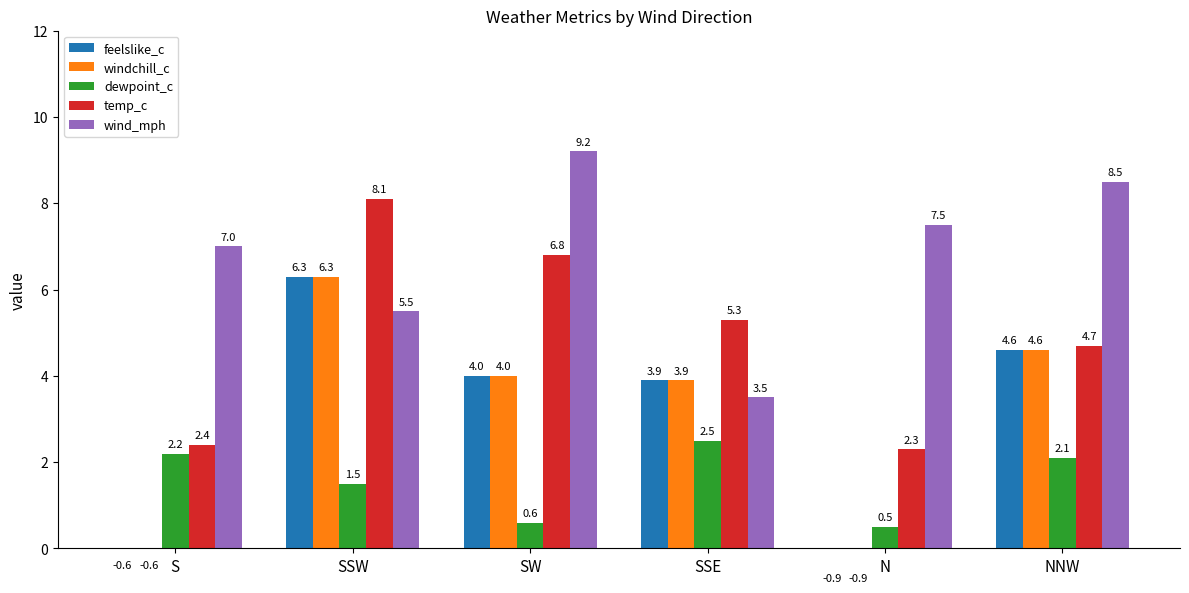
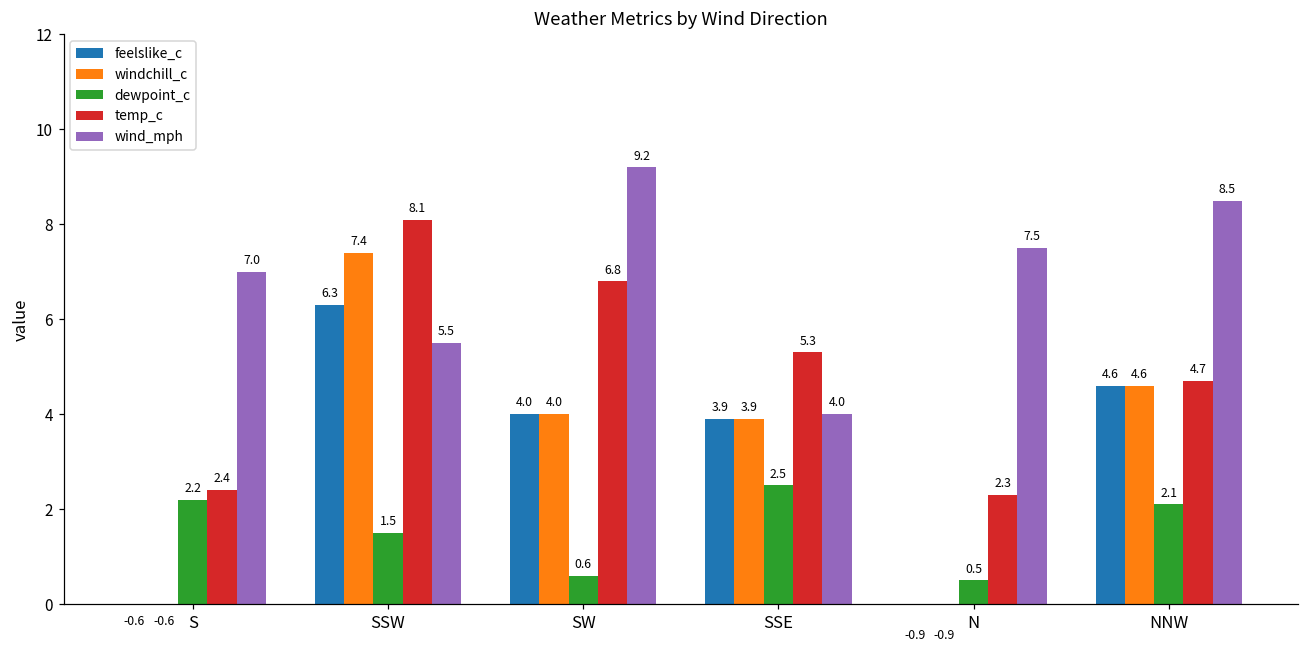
windchill_c, SSW: 6.3 -> 7.4
wind_mph, SSE: 3.5 -> 4.0
